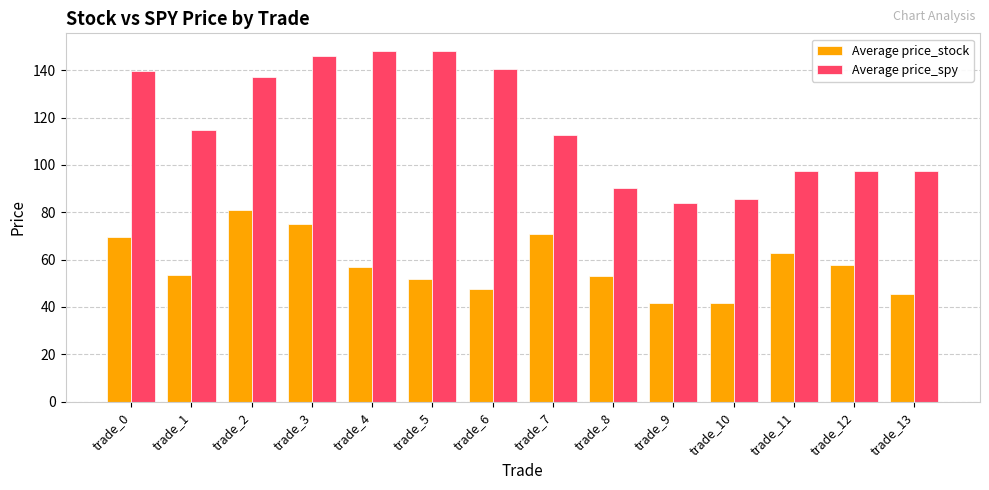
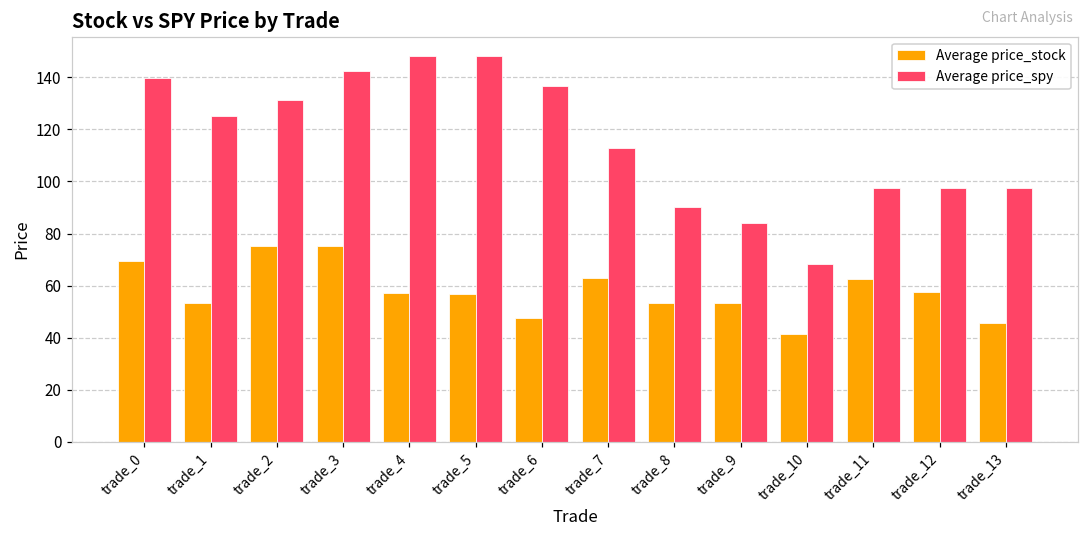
Average price_spy, trade_1: 115 -> 125
Average price_stock, trade_2: 81 -> 75
Average price_spy, trade_2: 137 -> 131
Average price_spy, trade_3: 146 -> 143
Average price_stock, trade_5: 52 -> 57
Average price_spy, trade_6: 141 -> 137
Average price_stock, trade_7: 71 -> 63
Average price_stock, trade_9: 42 -> 53
Average price_spy, trade_10: 86 -> 68
